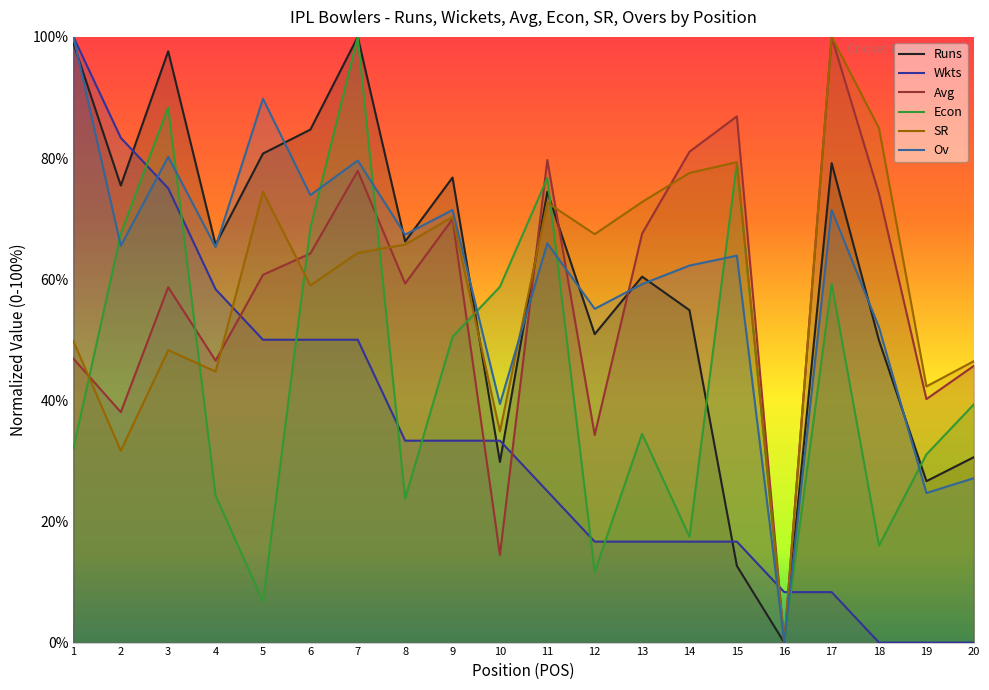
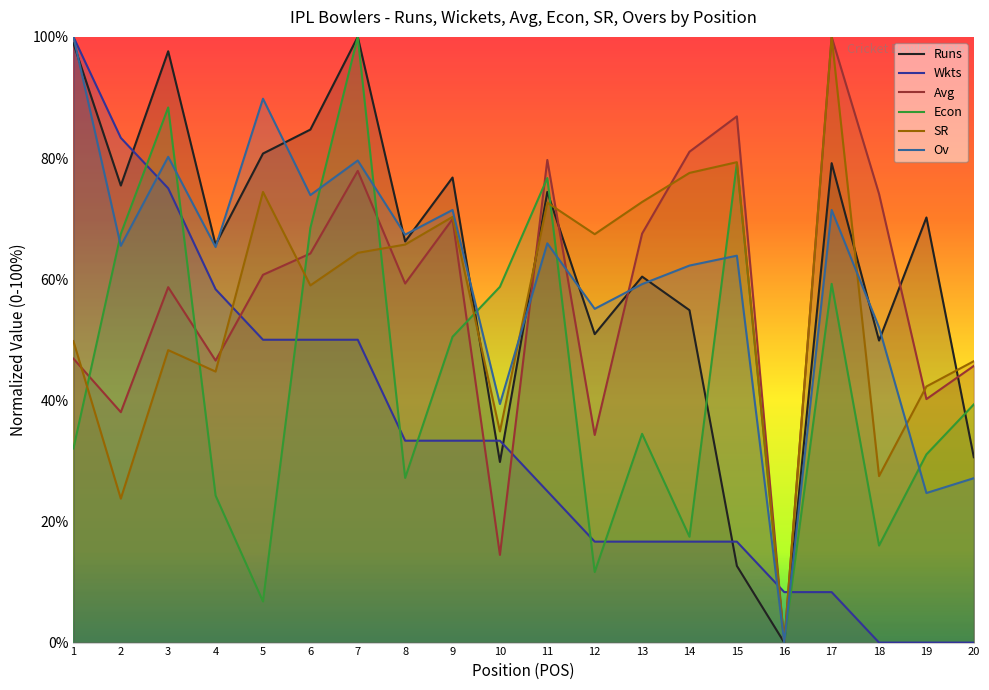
SR, 2: 32% -> 24%
Econ, 8: 24% -> 27%
SR, 18: 85% -> 27%
Runs, 19: 27% -> 70%
